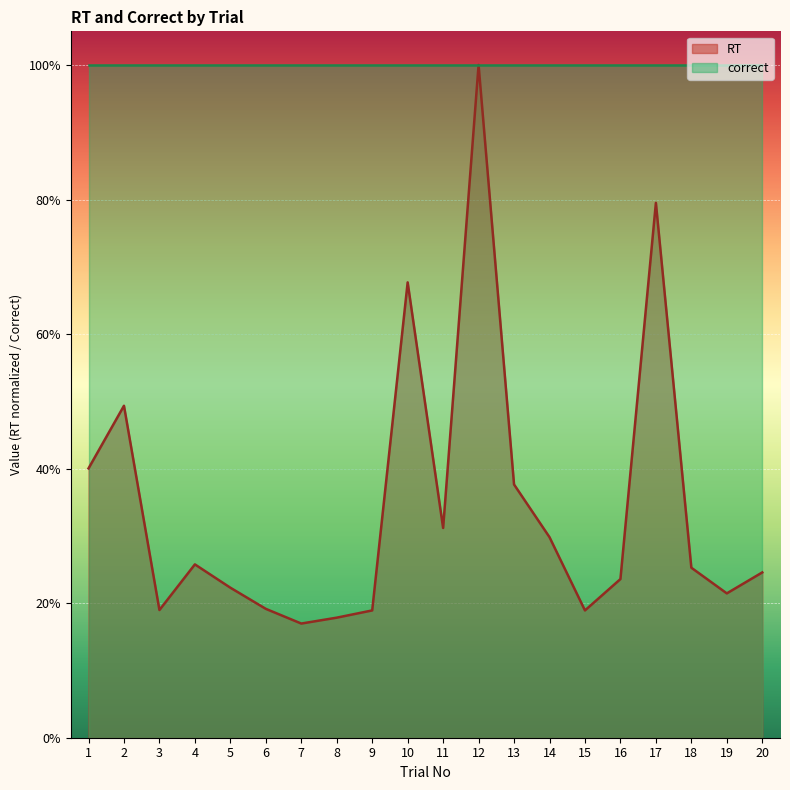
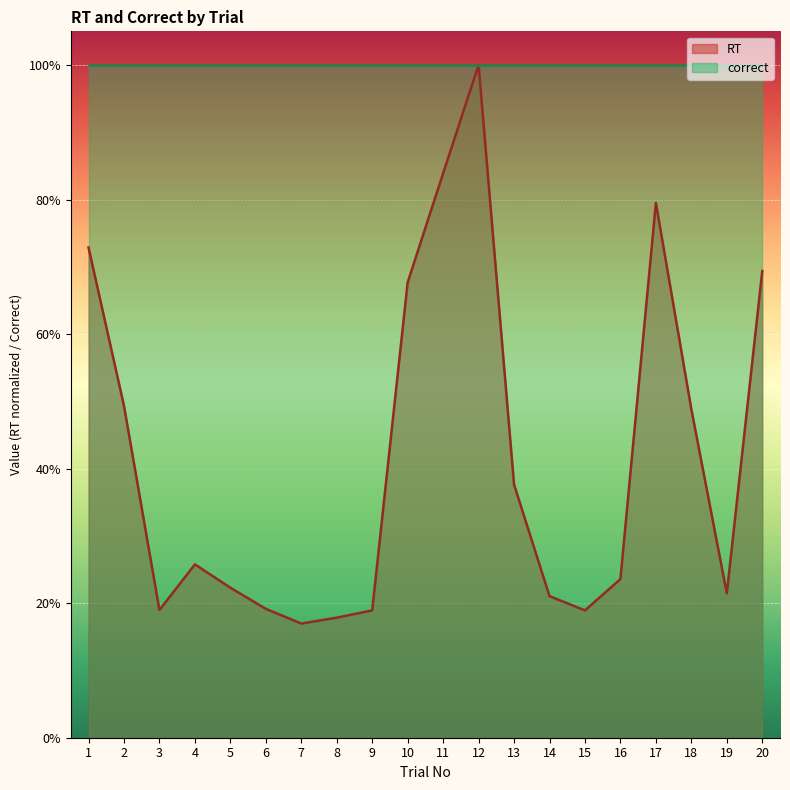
RT, 1: 40% -> 73%
RT, 11: 31% -> 84%
RT, 14: 30% -> 21%
RT, 18: 25% -> 49%
RT, 20: 25% -> 69%
